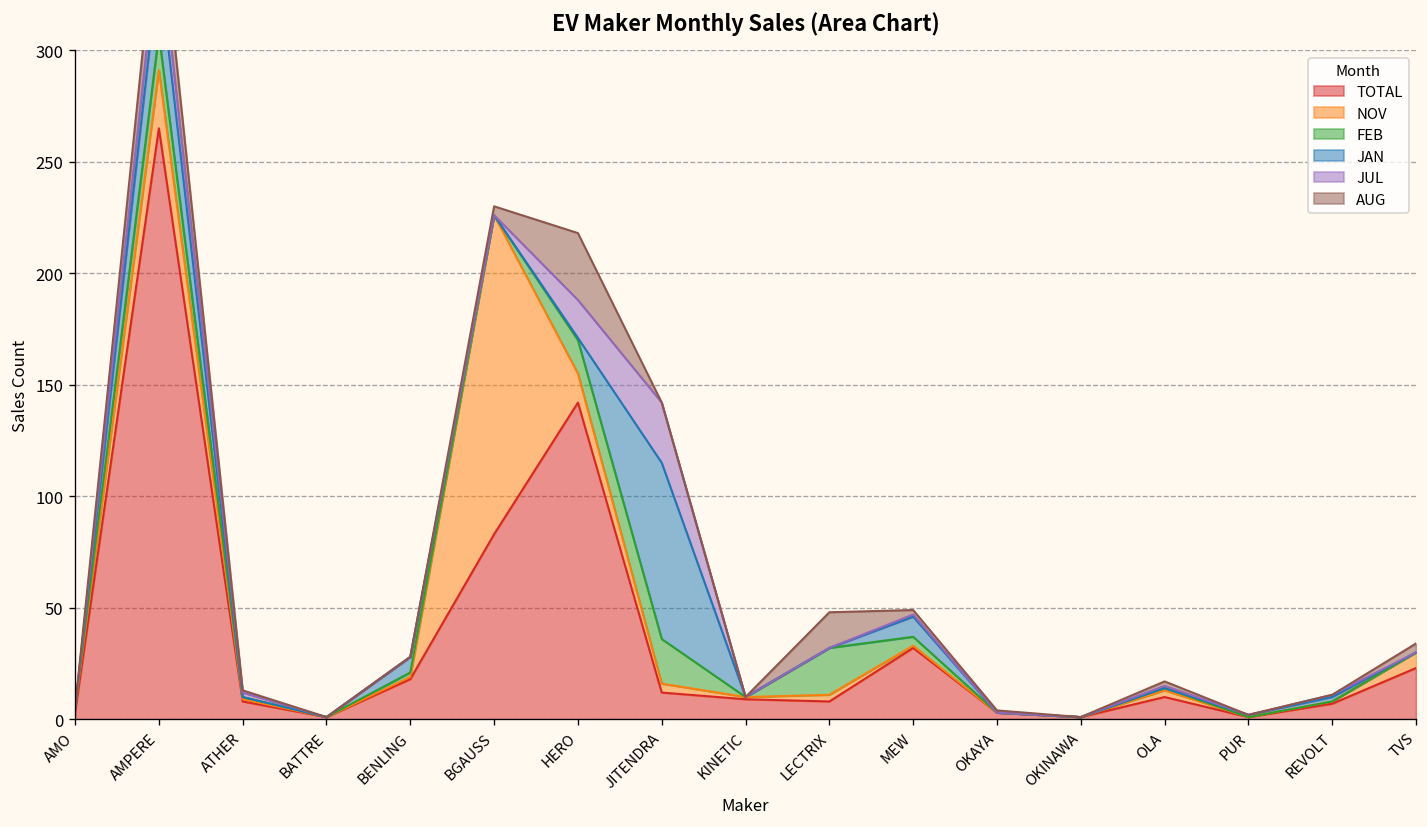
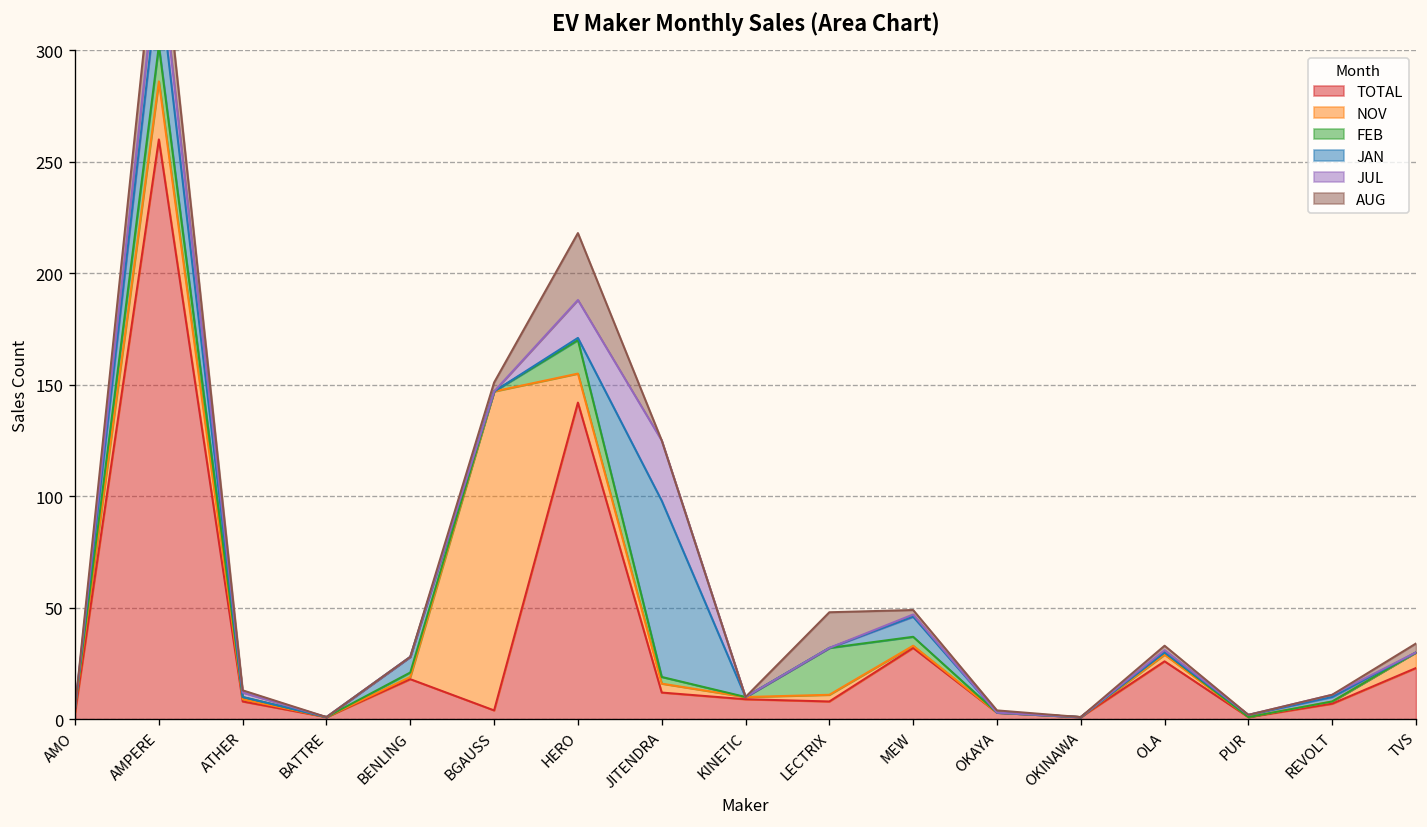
TOTAL, AMPERE: 265 -> 260
TOTAL, BGAUSS: 83 -> 4
FEB, JITENDRA: 20 -> 3
TOTAL, OLA: 10 -> 26
